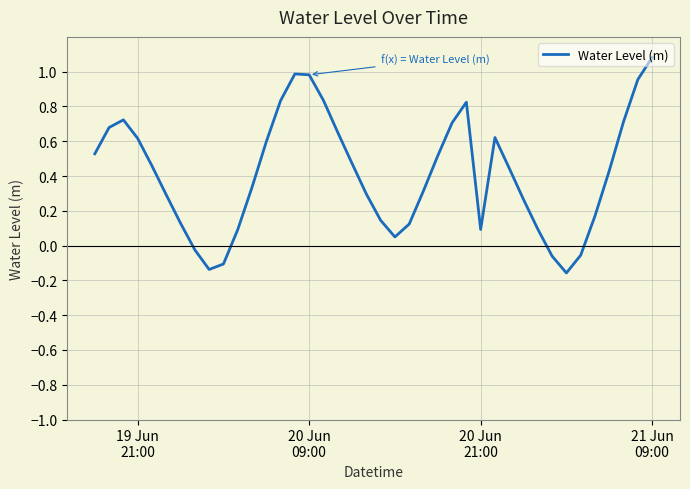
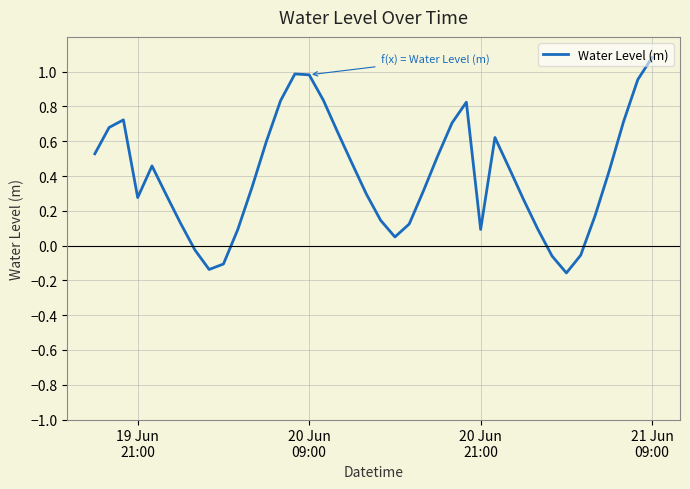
19 Jun 21:00: 0.62 -> 0.28
